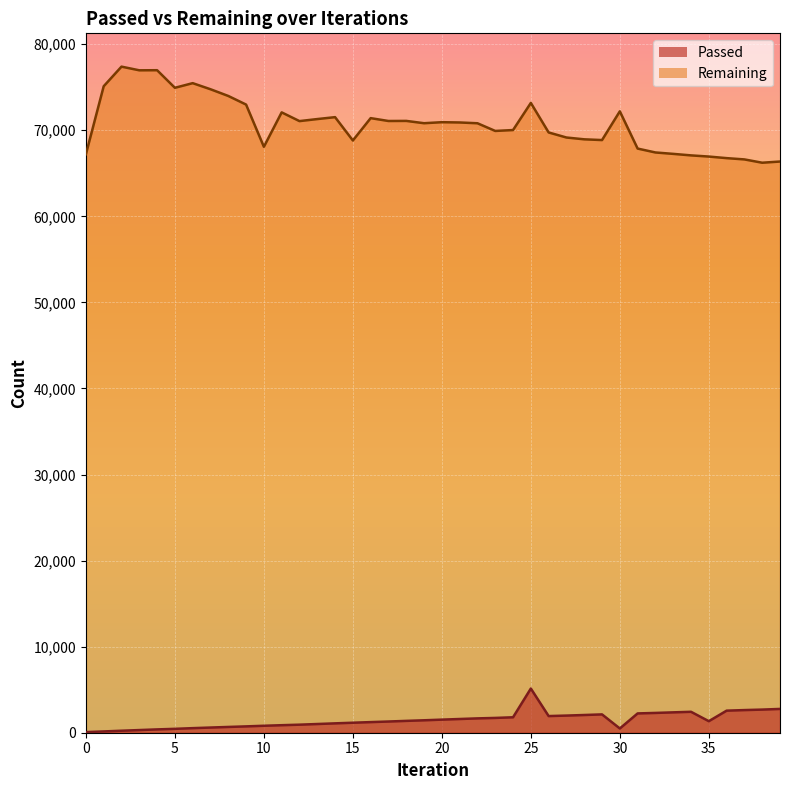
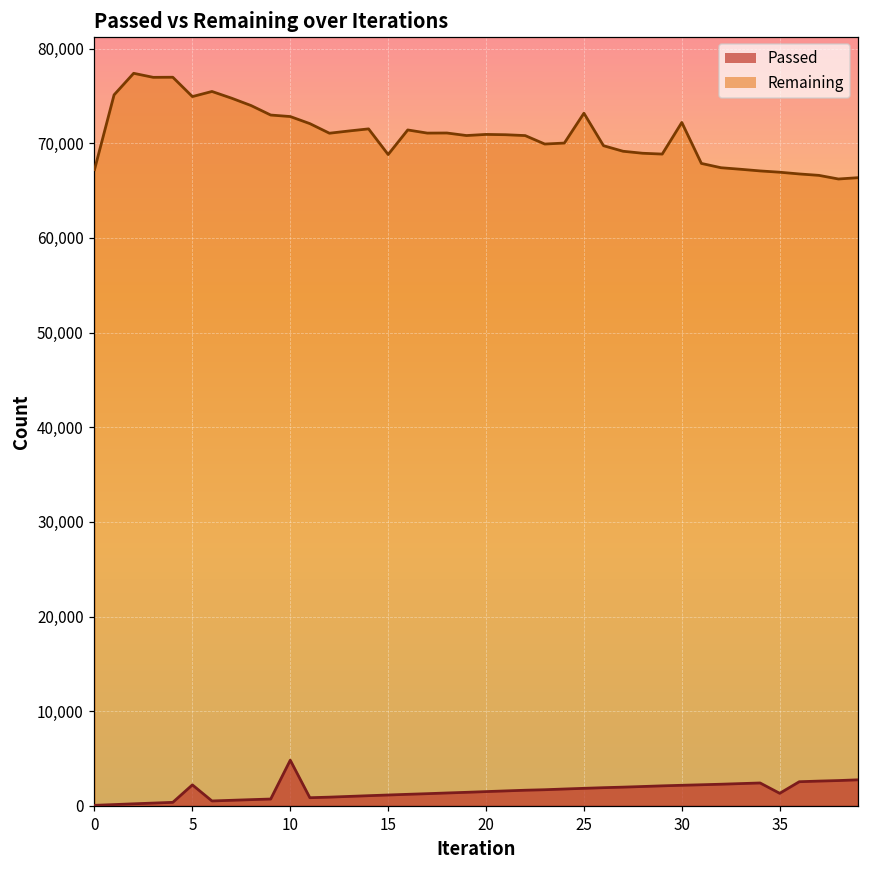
Passed, 5: 0 -> 2,000
Passed, 10: 1,000 -> 5,000
Remaining, 10: 68,000 -> 73,000
Passed, 25: 5,000 -> 2,000
Passed, 30: 0 -> 2,000
